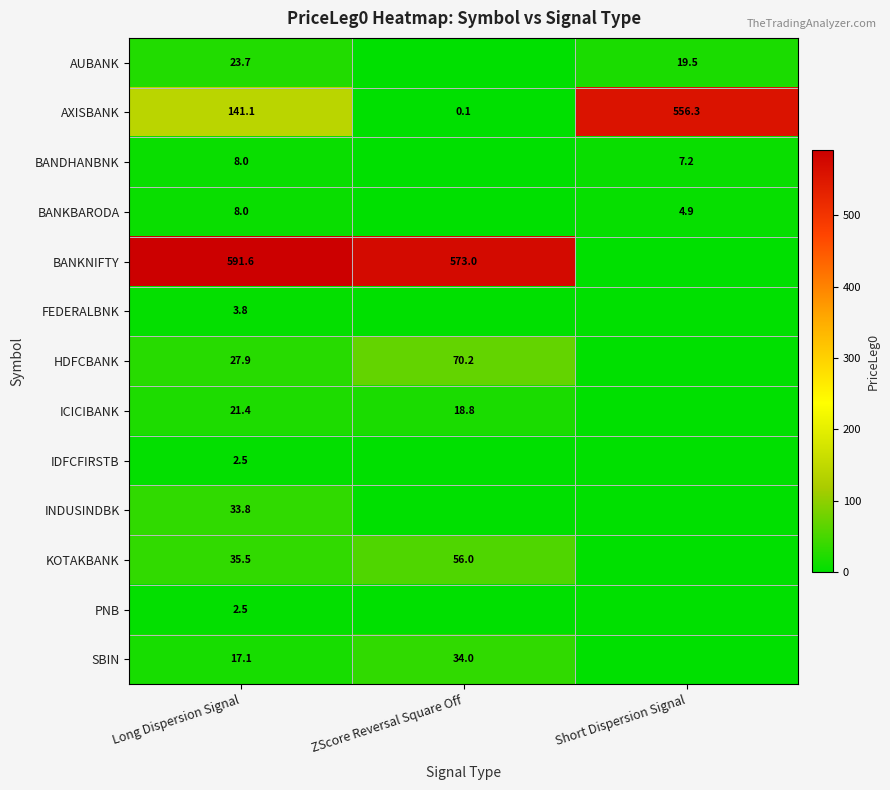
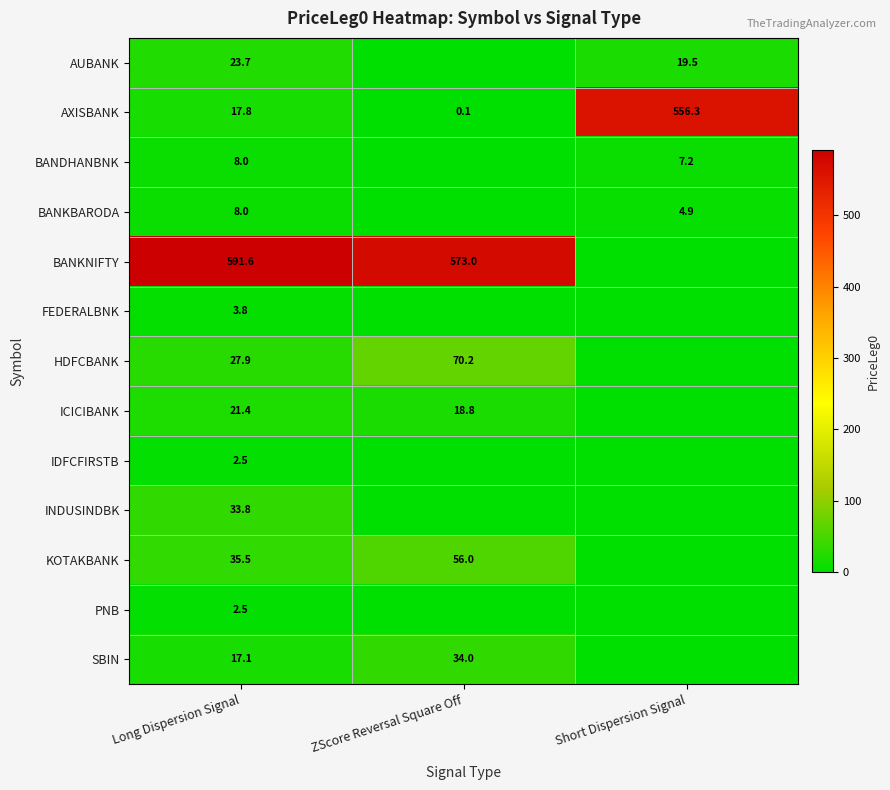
AXISBANK, Long Dispersion Signal: 141.1 -> 17.8
